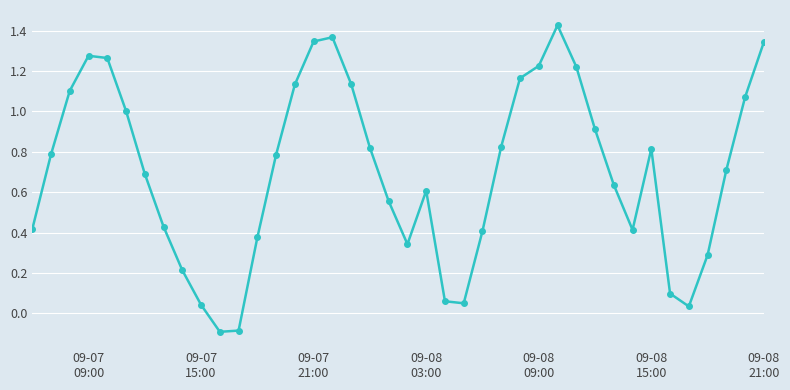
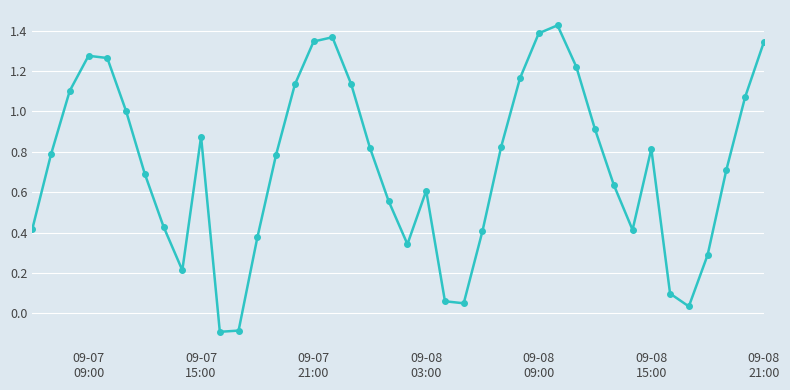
09-07 15:00: 0.04 -> 0.88
09-08 09:00: 1.23 -> 1.39
